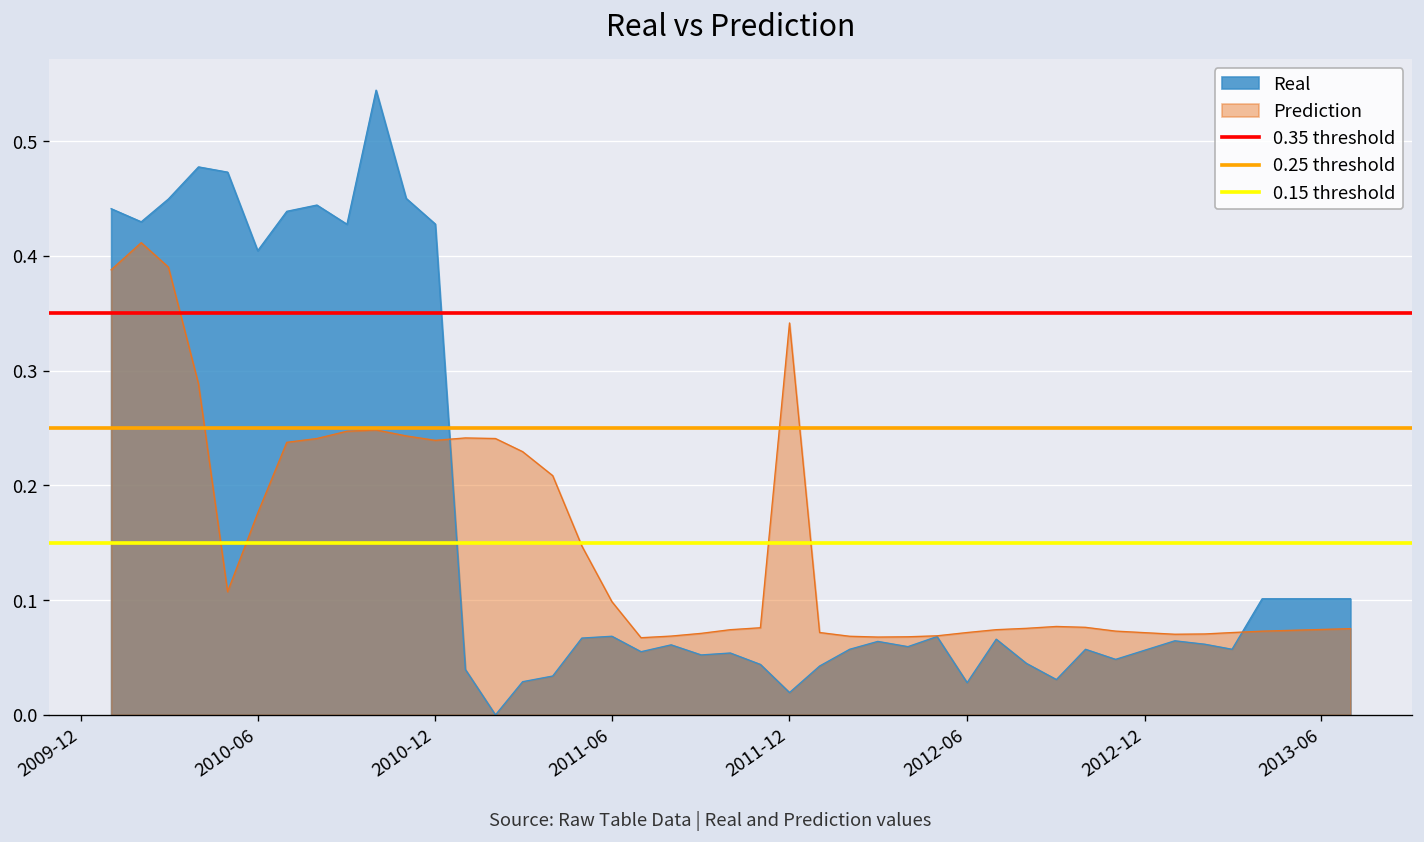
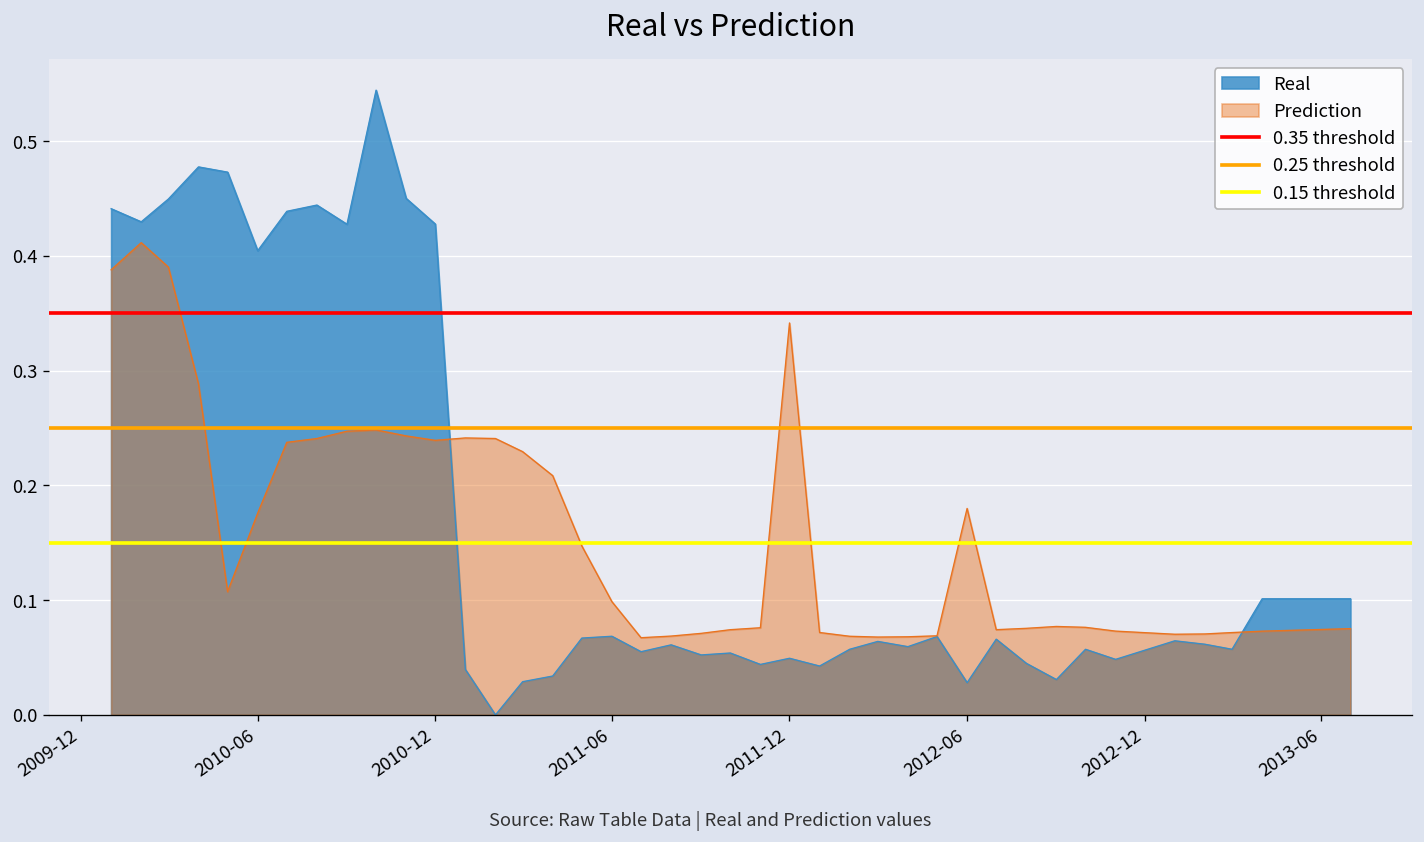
Real, 2011-12: 0.02 -> 0.05
Prediction, 2012-06: 0.07 -> 0.18
